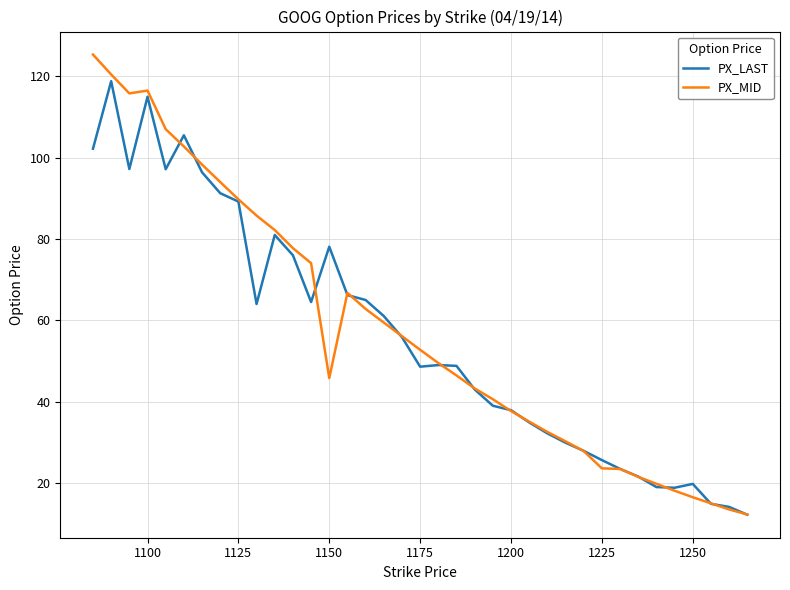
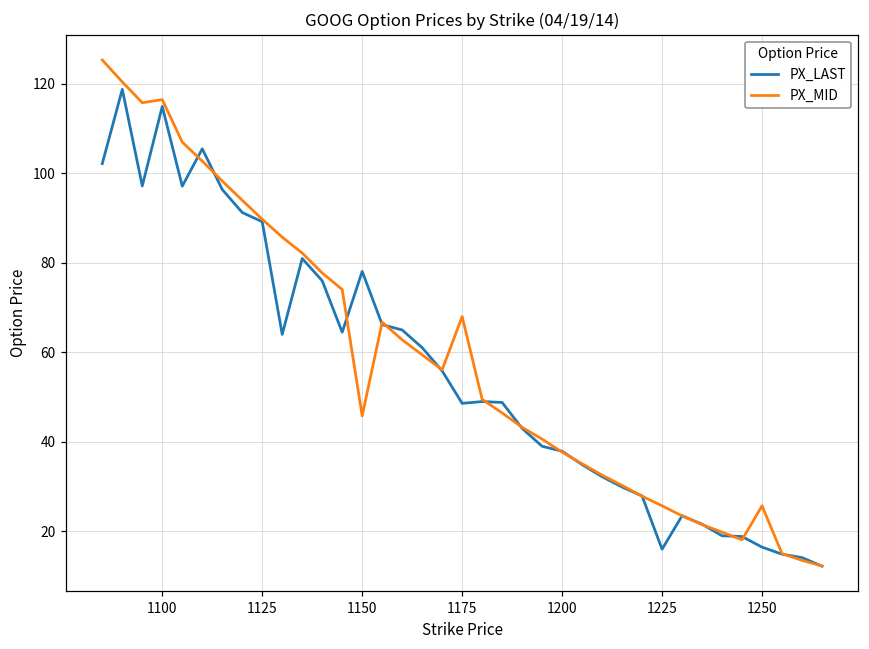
PX_MID, 1175: 53 -> 68
PX_LAST, 1225: 26 -> 16
PX_MID, 1225: 24 -> 26
PX_LAST, 1250: 20 -> 16
PX_MID, 1250: 17 -> 26
